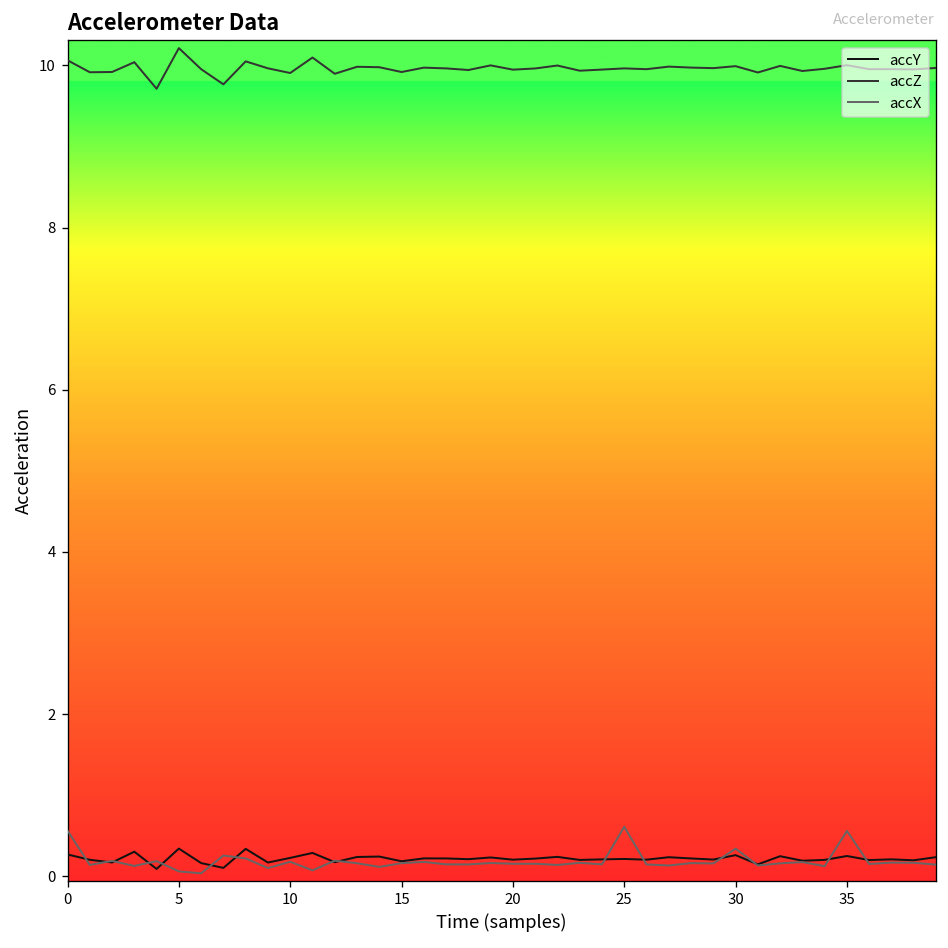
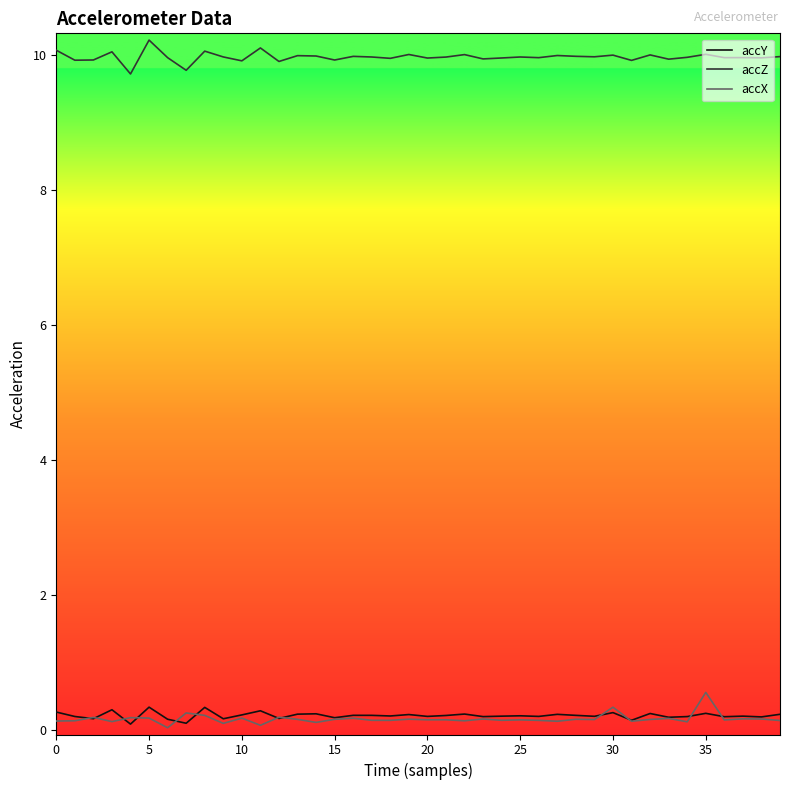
accX, 0: 0.6 -> 0.1
accX, 5: 0.1 -> 0.2
accX, 25: 0.6 -> 0.2
